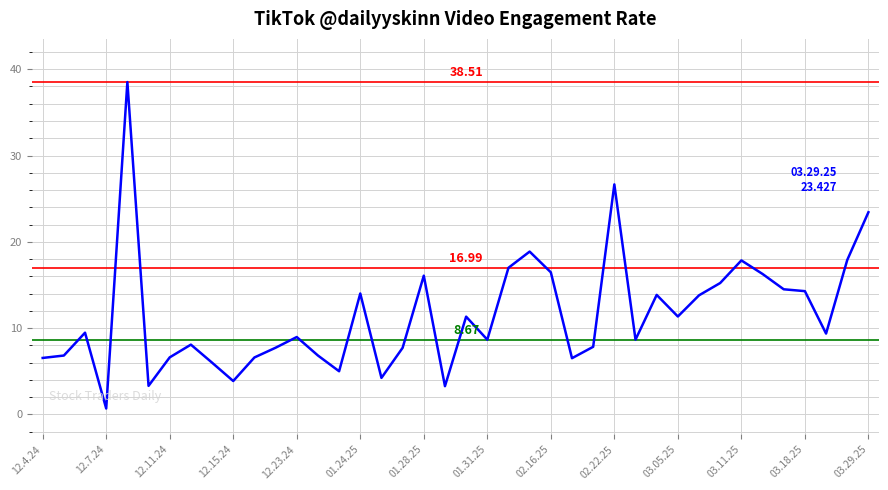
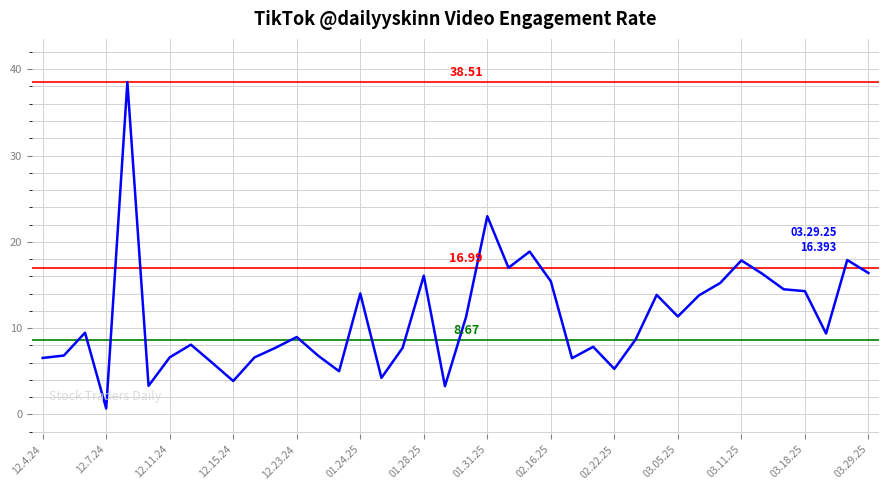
01.31.25: 9 -> 23
02.16.25: 16 -> 15
02.22.25: 27 -> 5
03.29.25: 23.427 -> 16.393
